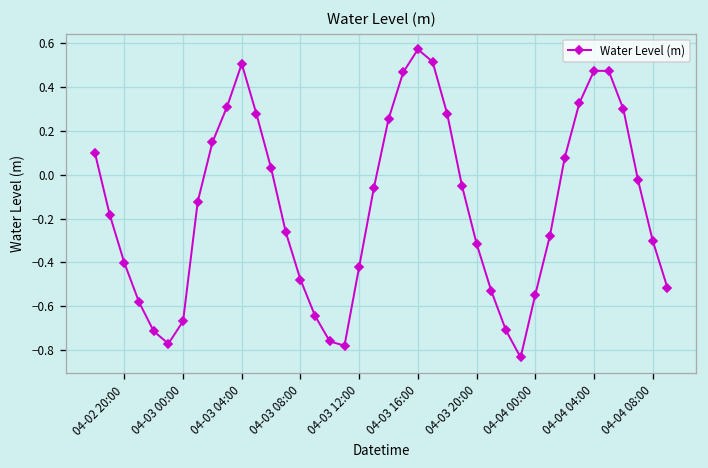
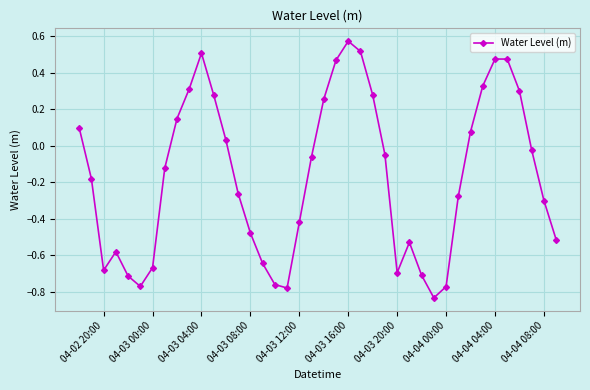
04-02 20:00: -0.40 -> -0.68
04-03 20:00: -0.31 -> -0.70
04-04 00:00: -0.55 -> -0.77
